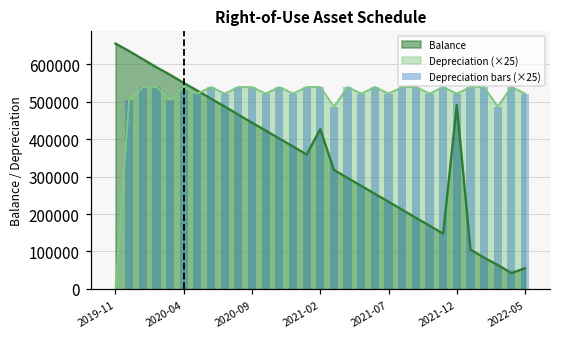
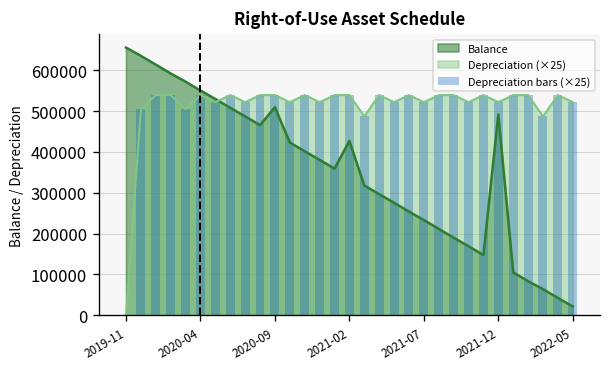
Balance, 2020-09: 440000 -> 510000
Balance, 2022-05: 60000 -> 20000
